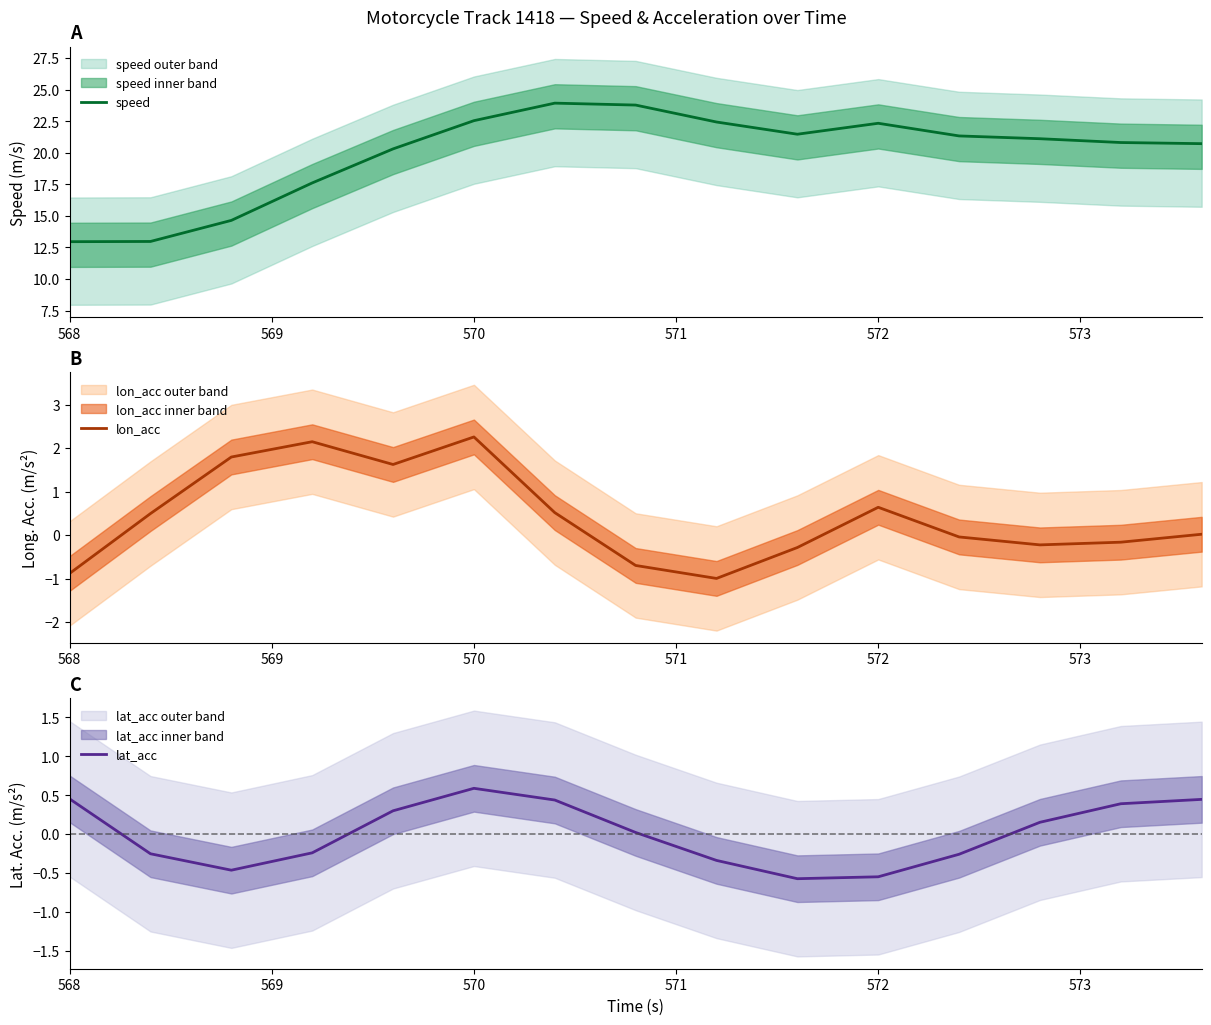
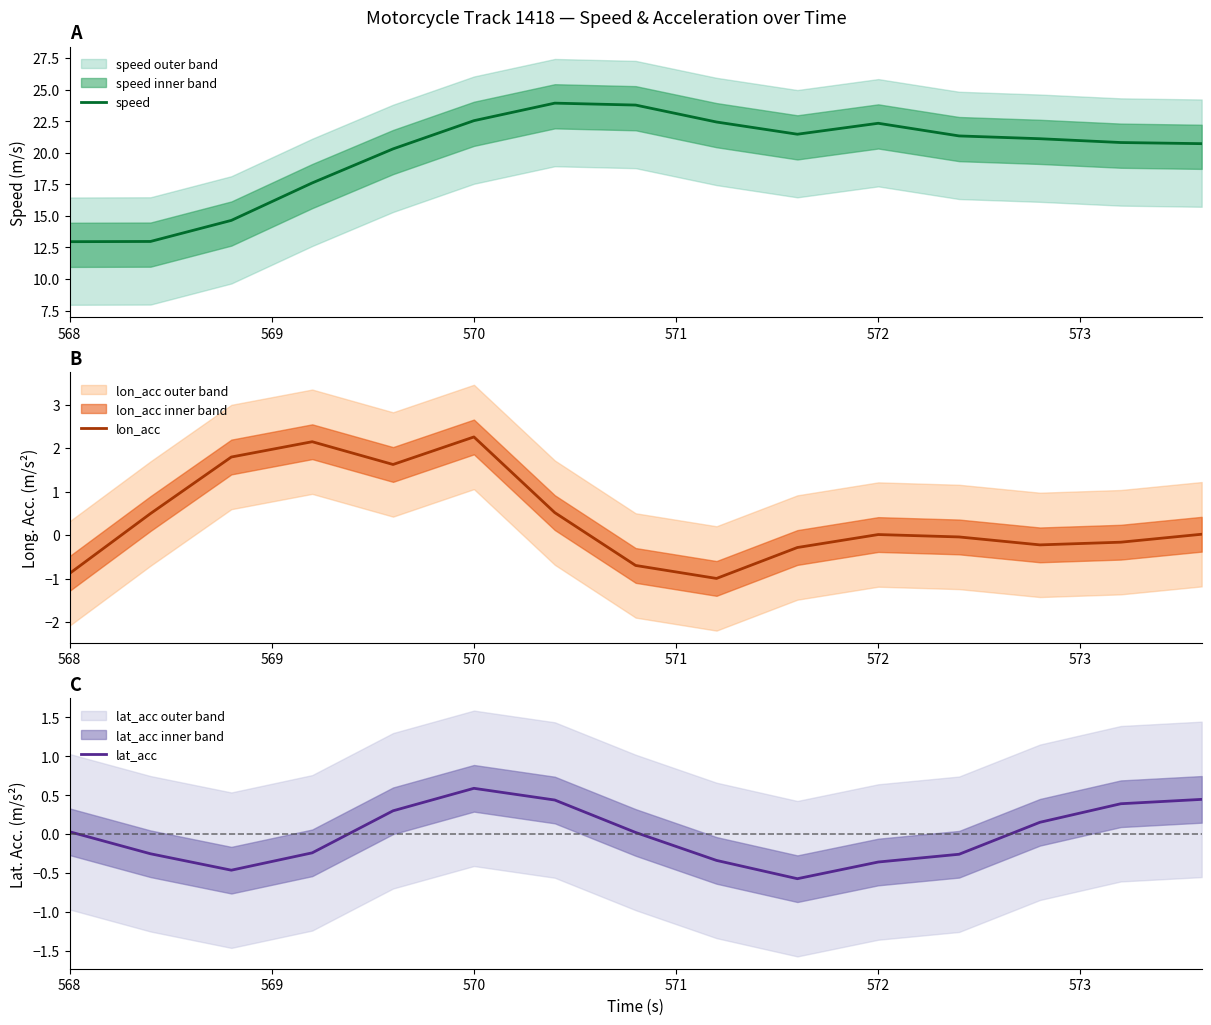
B, lon_acc, 572: 0.6 -> 0.0
C, lat_acc, 568: 0.5 -> 0.0
C, lat_acc, 572: -0.5 -> -0.4
